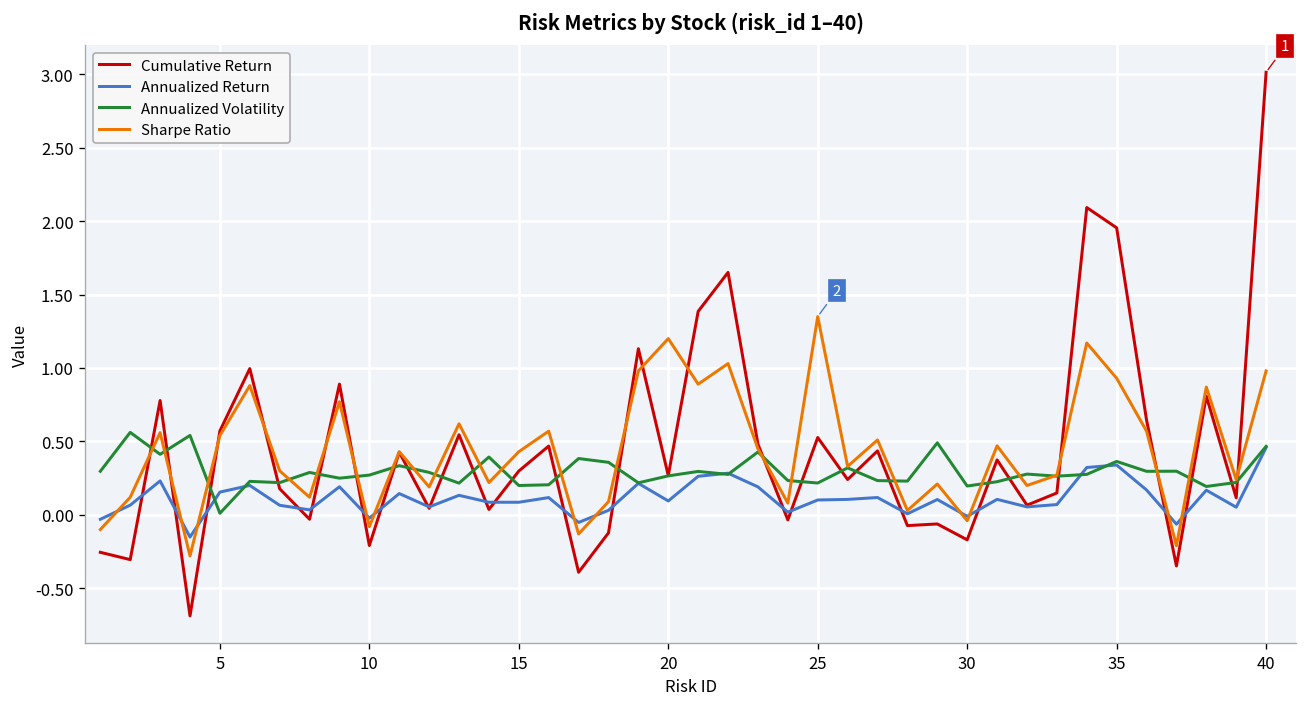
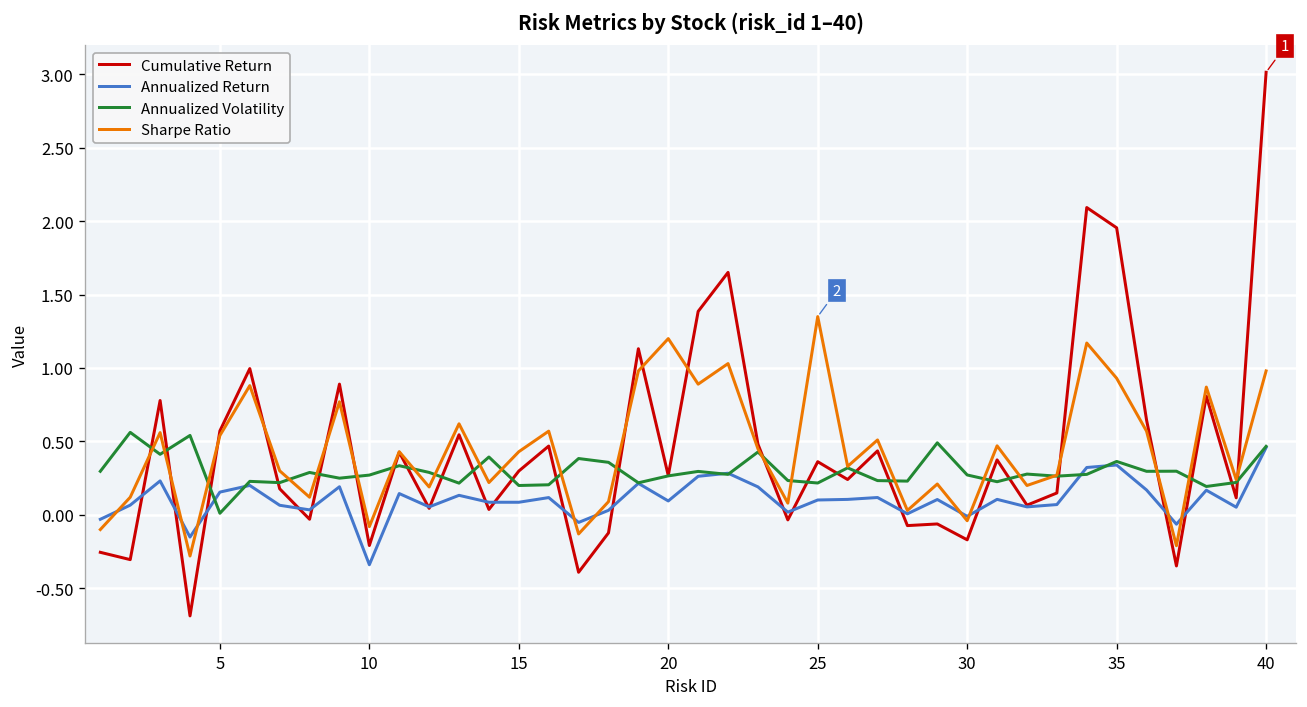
Annualized Return, 10: -0.02 -> -0.34
Cumulative Return, 25: 0.53 -> 0.36
Annualized Volatility, 30: 0.20 -> 0.27
